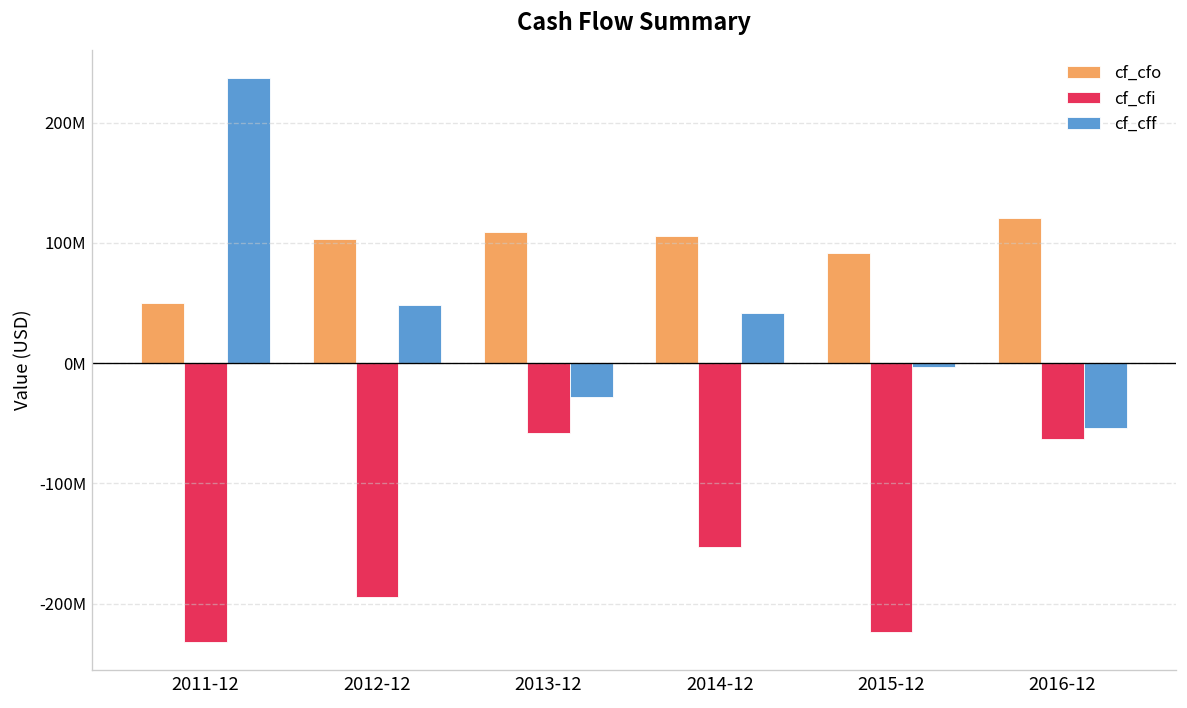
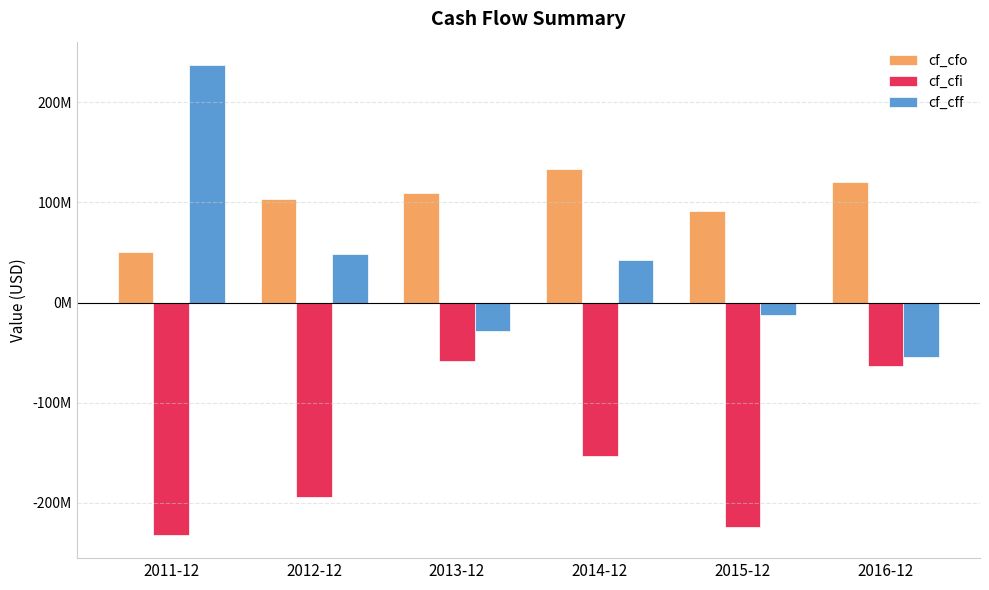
cf_cfo, 2014-12: 106000000 -> 133000000
cf_cff, 2015-12: -3000000 -> -13000000
